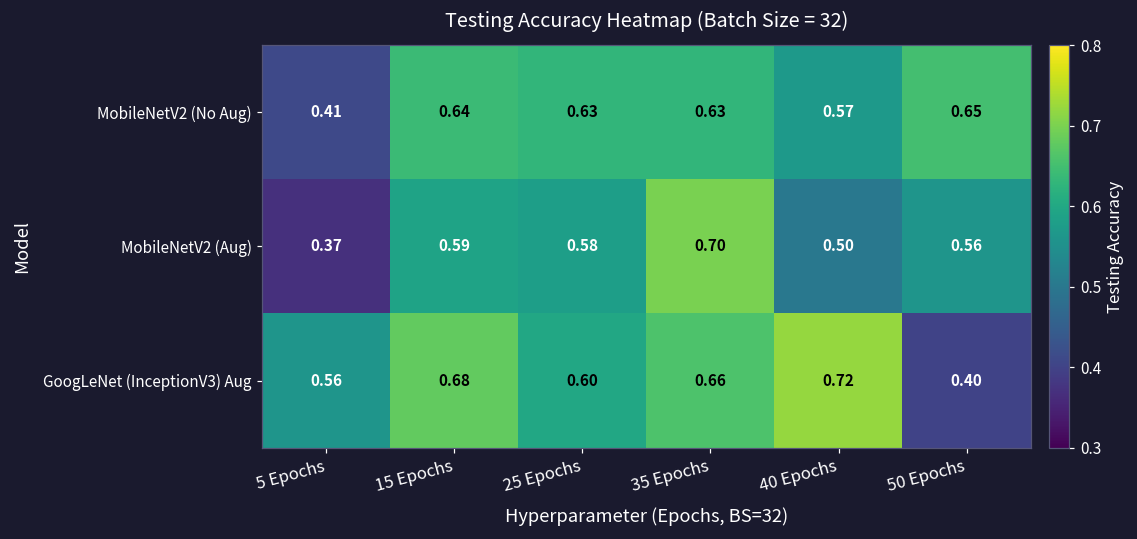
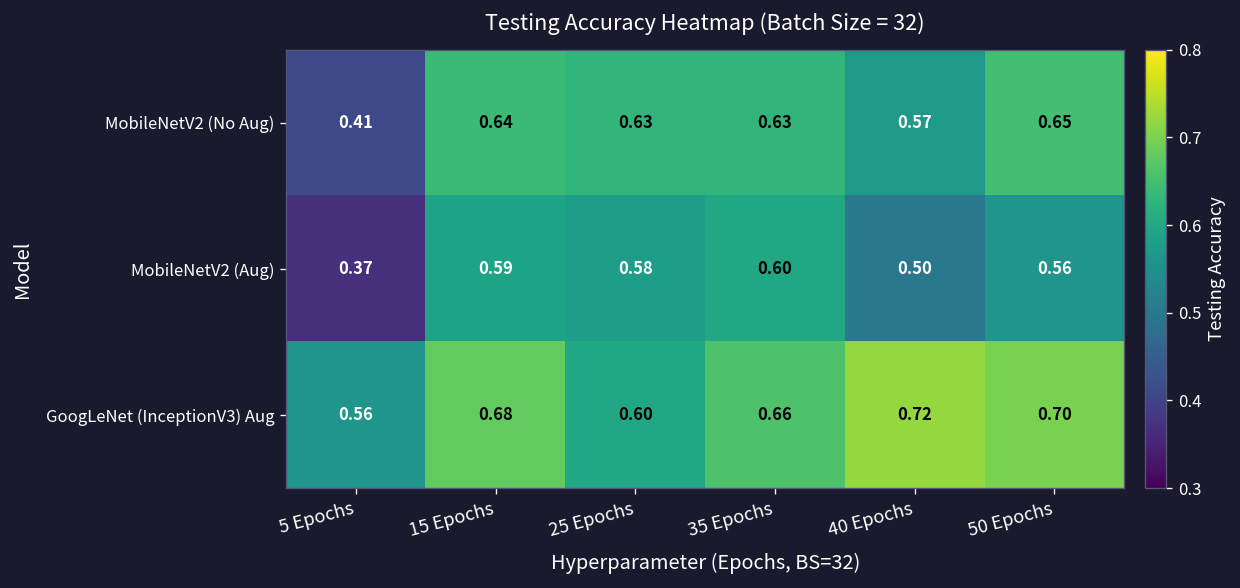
MobileNetV2 (Aug), 35 Epochs: 0.70 -> 0.60
GoogLeNet (InceptionV3) Aug, 50 Epochs: 0.40 -> 0.70
